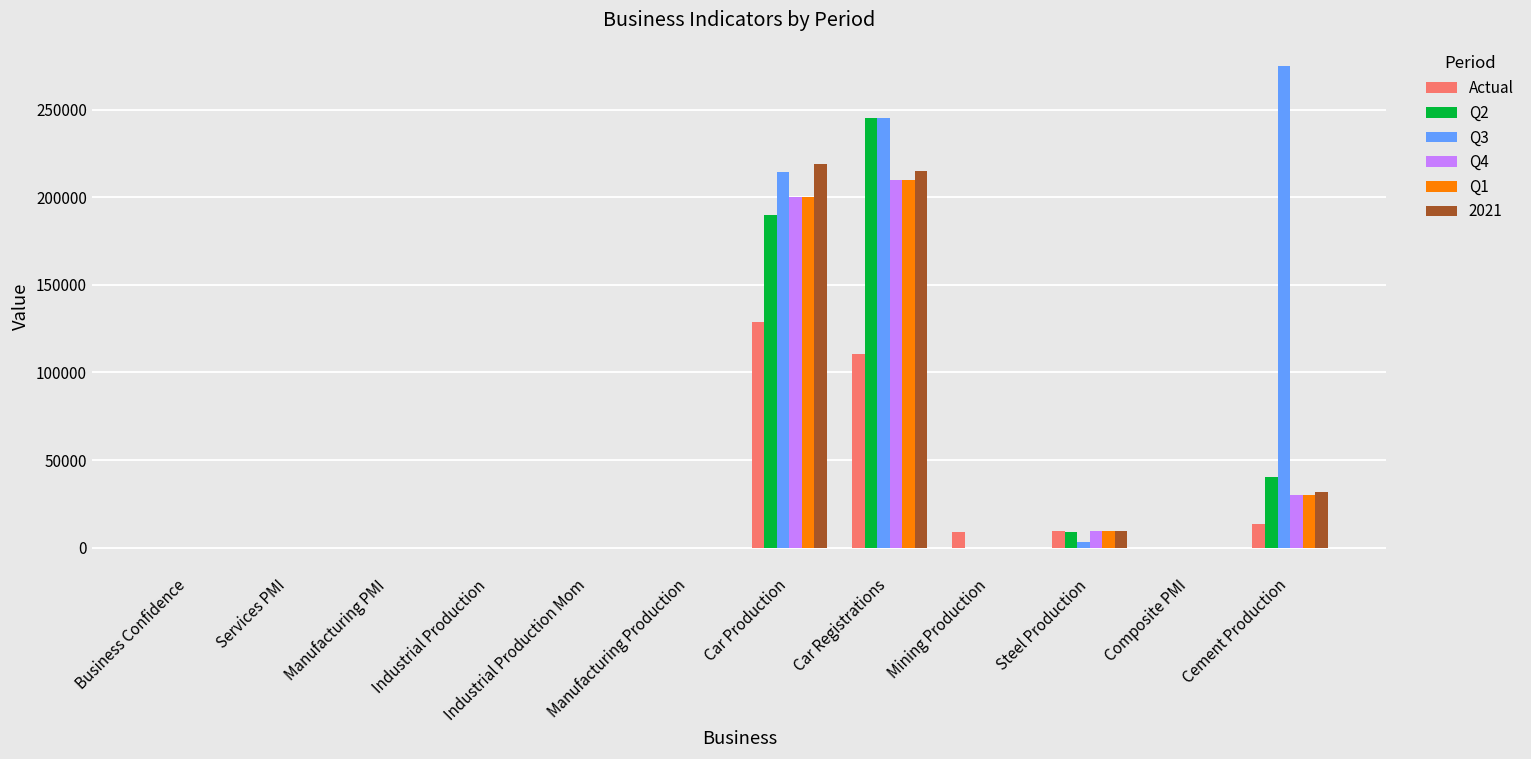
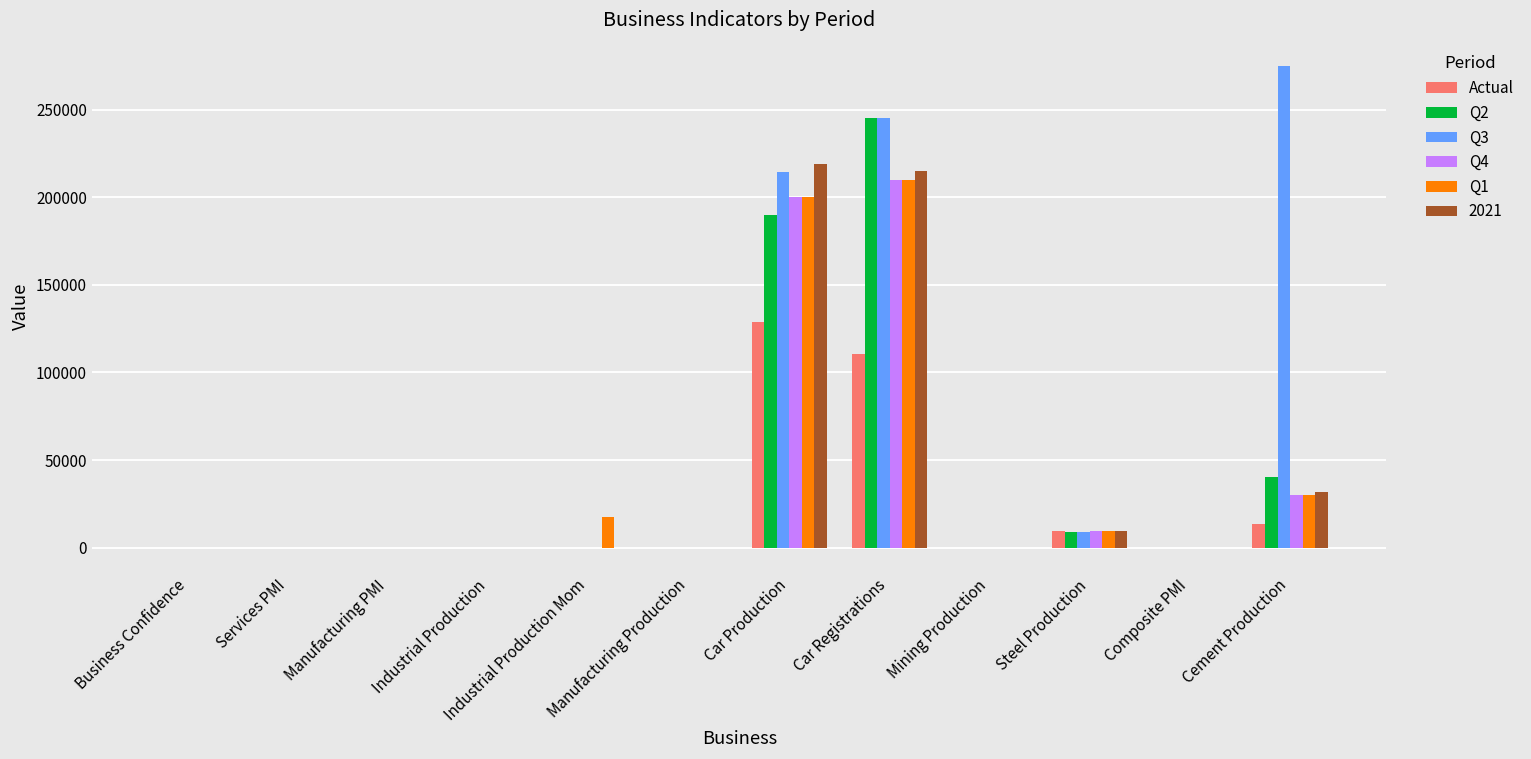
Q1, Industrial Production Mom: 0 -> 18000
Actual, Mining Production: 9000 -> 0
Q3, Steel Production: 3000 -> 9000
